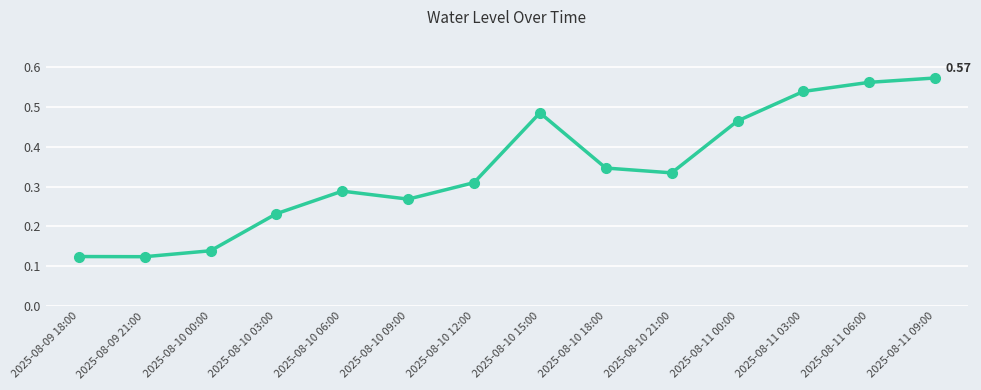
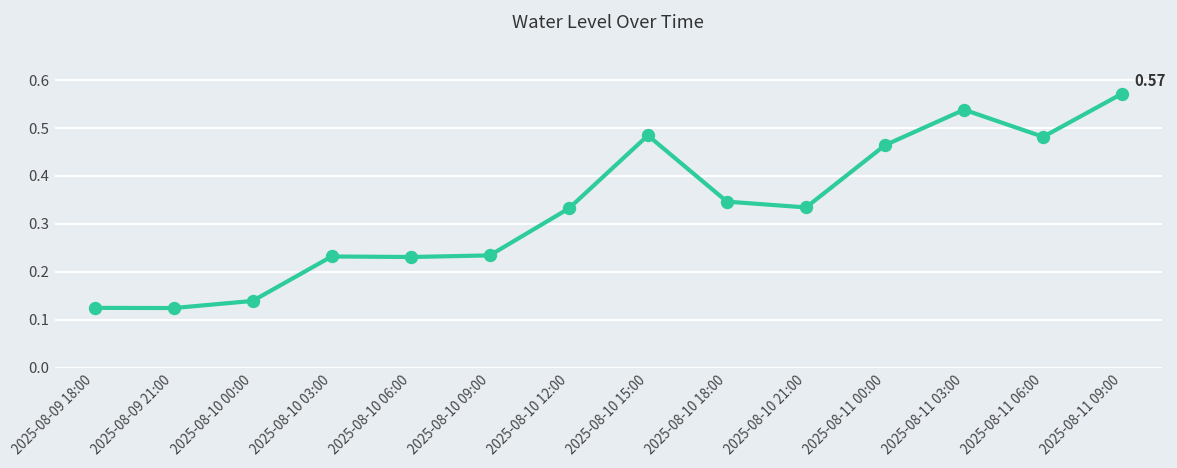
2025-08-10 06:00: 0.29 -> 0.23
2025-08-10 09:00: 0.27 -> 0.23
2025-08-10 12:00: 0.31 -> 0.33
2025-08-11 06:00: 0.56 -> 0.48
